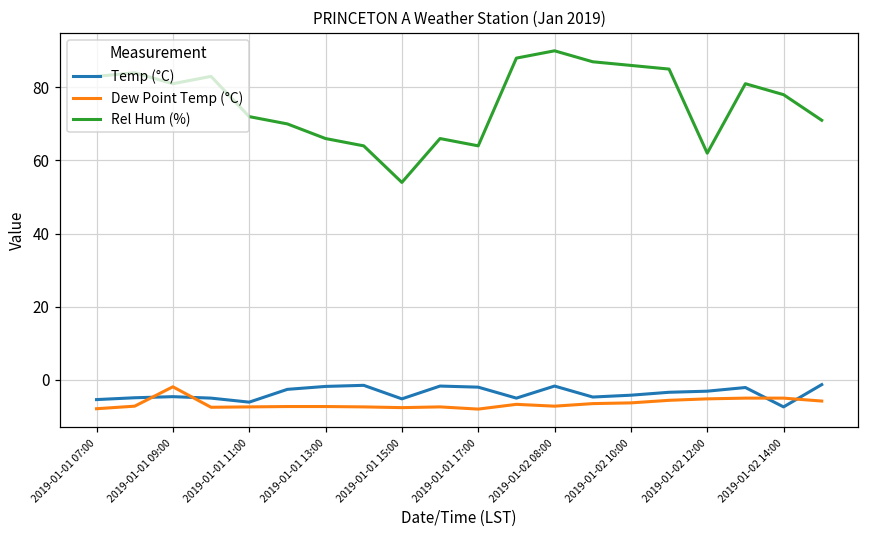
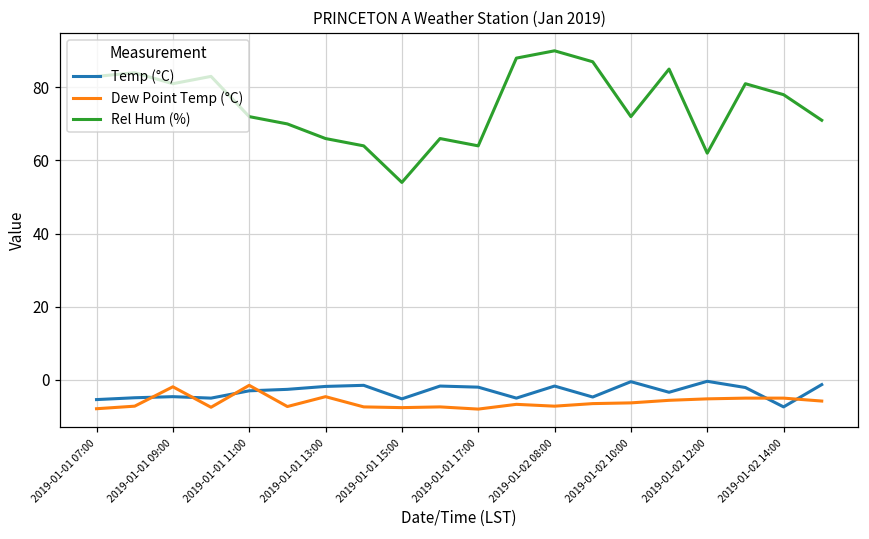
Temp (°C), 2019-01-01 11:00: -6 -> -3
Dew Point Temp (°C), 2019-01-01 11:00: -7 -> -2
Dew Point Temp (°C), 2019-01-01 13:00: -7 -> -5
Temp (°C), 2019-01-02 10:00: -4 -> -1
Rel Hum (%), 2019-01-02 10:00: 86 -> 72
Temp (°C), 2019-01-02 12:00: -3 -> 0
